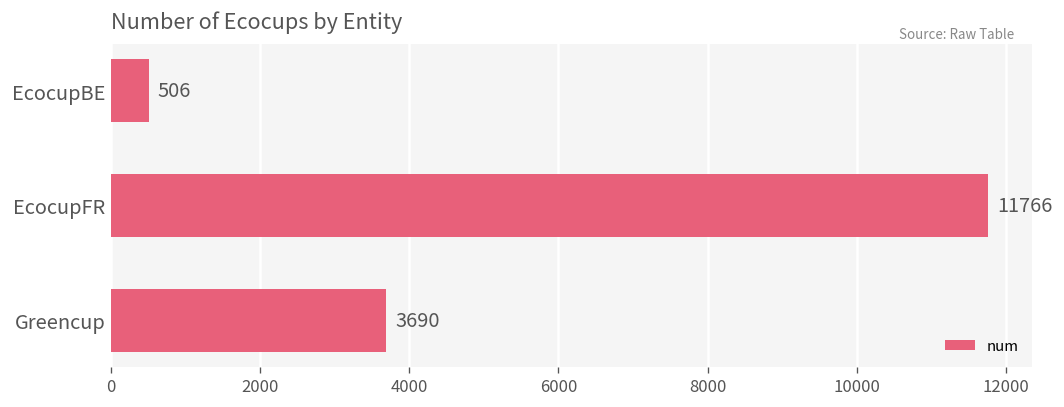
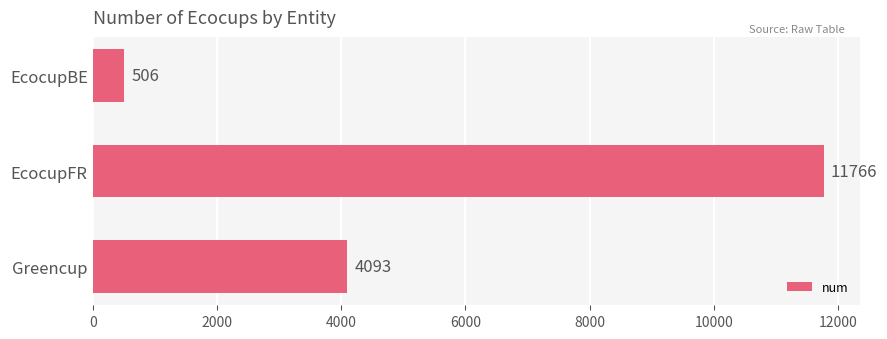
Greencup: 3690 -> 4093
